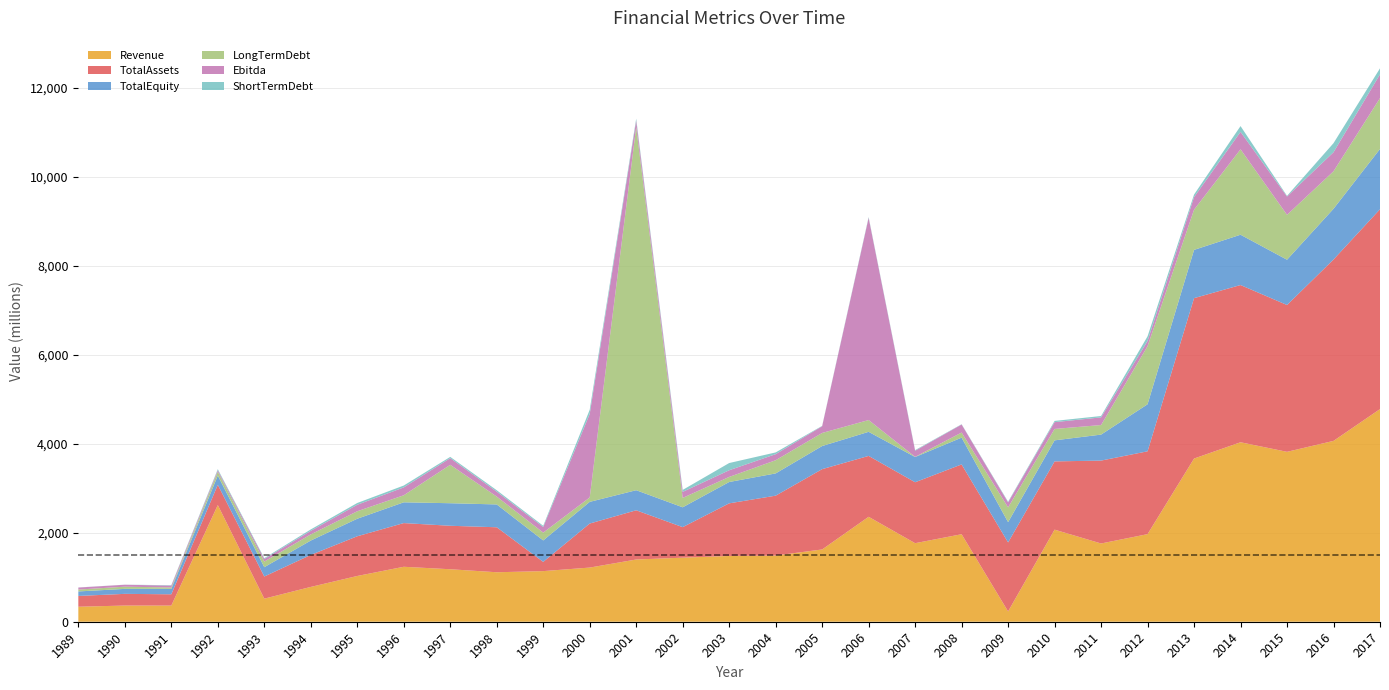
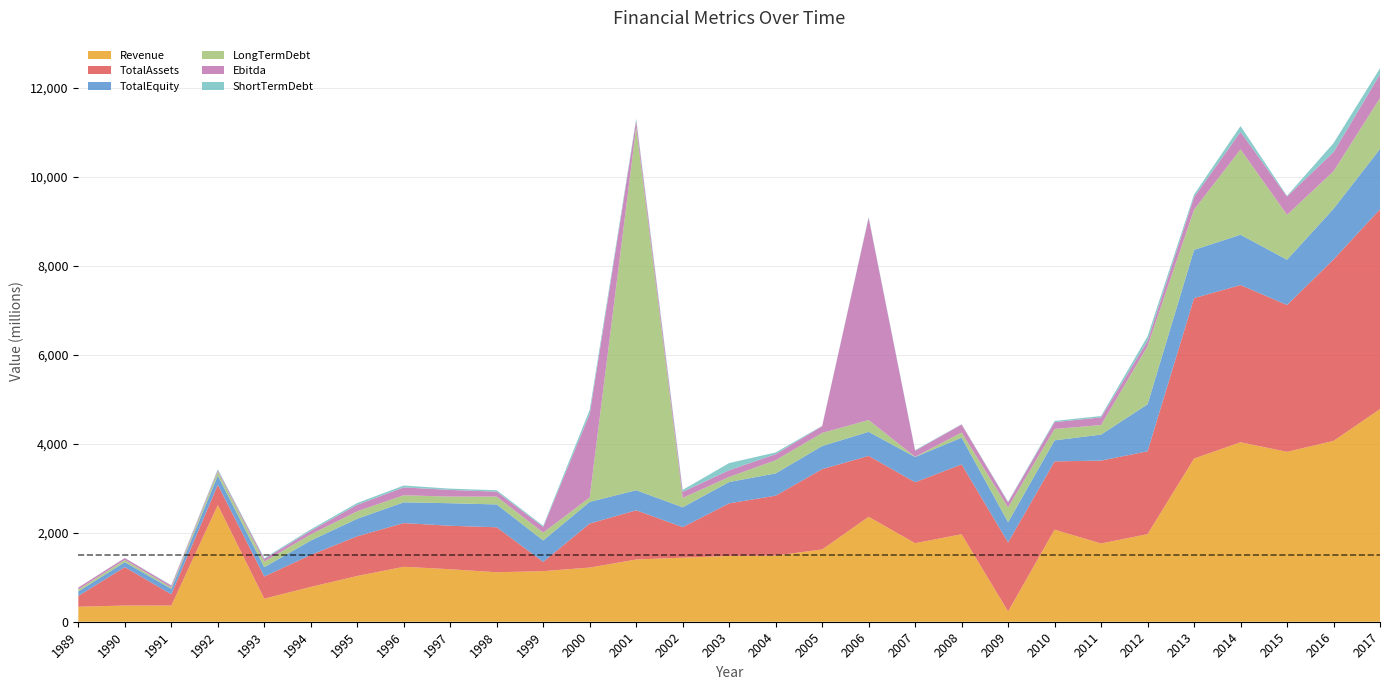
TotalAssets, 1990: 300 -> 900
LongTermDebt, 1997: 900 -> 100
